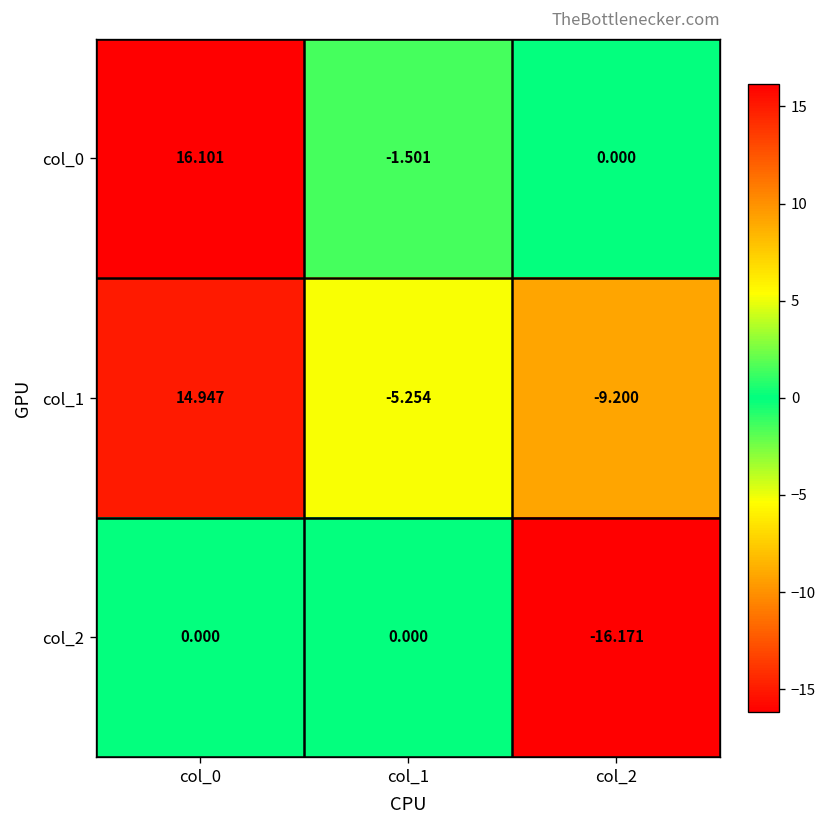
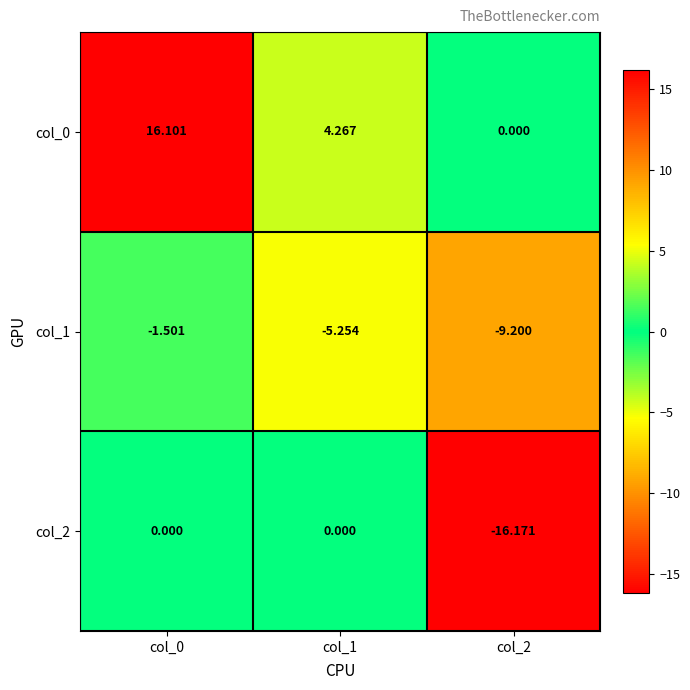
col_0, col_1: -1.501 -> 4.267
col_1, col_0: 14.947 -> -1.501
